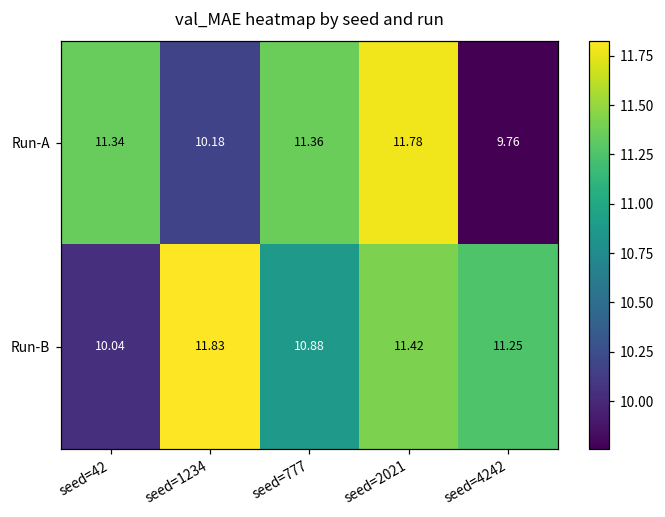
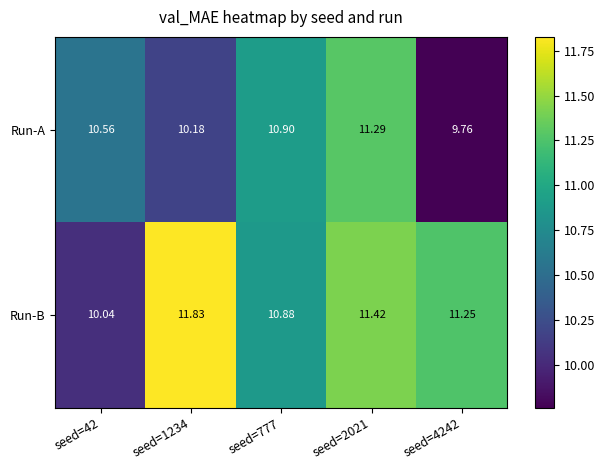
Run-A, seed=42: 11.34 -> 10.56
Run-A, seed=777: 11.36 -> 10.90
Run-A, seed=2021: 11.78 -> 11.29
